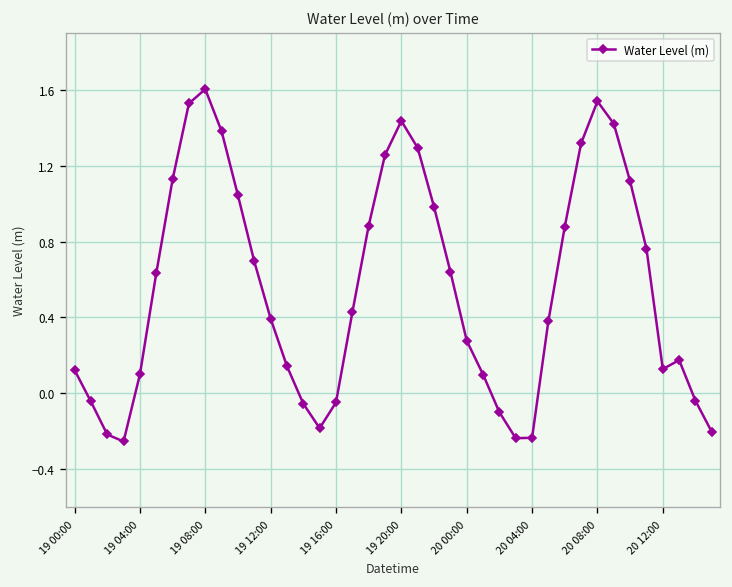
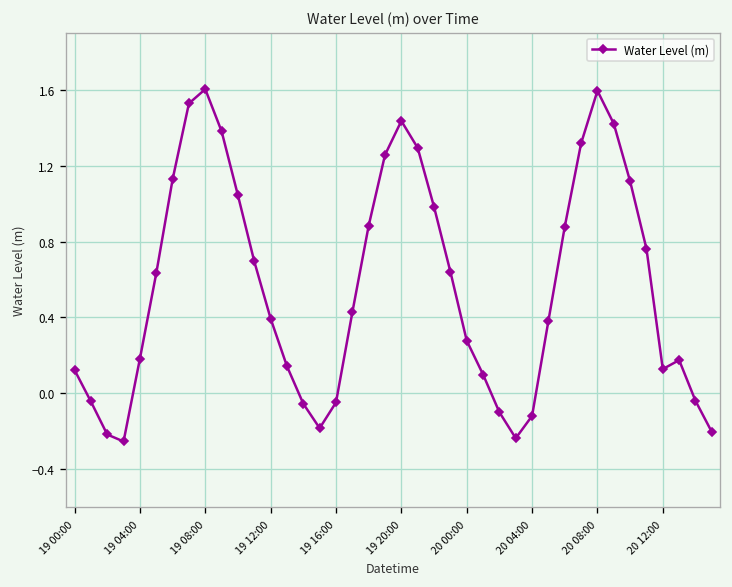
19 04:00: 0.10 -> 0.18
20 04:00: -0.23 -> -0.12
20 08:00: 1.54 -> 1.60
